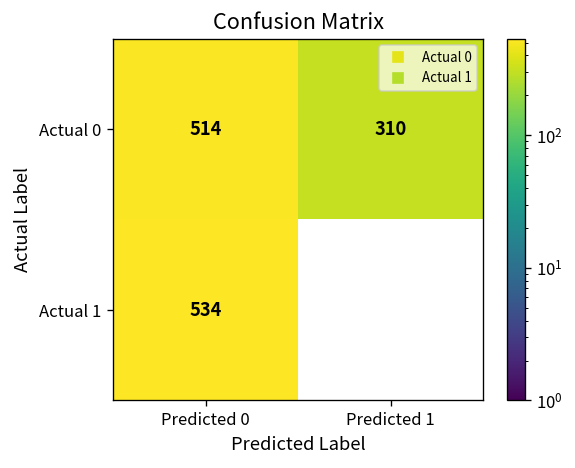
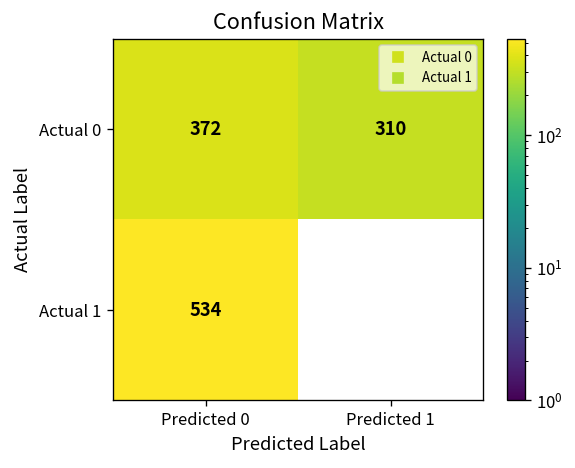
Actual 0, Predicted 0: 514 -> 372
